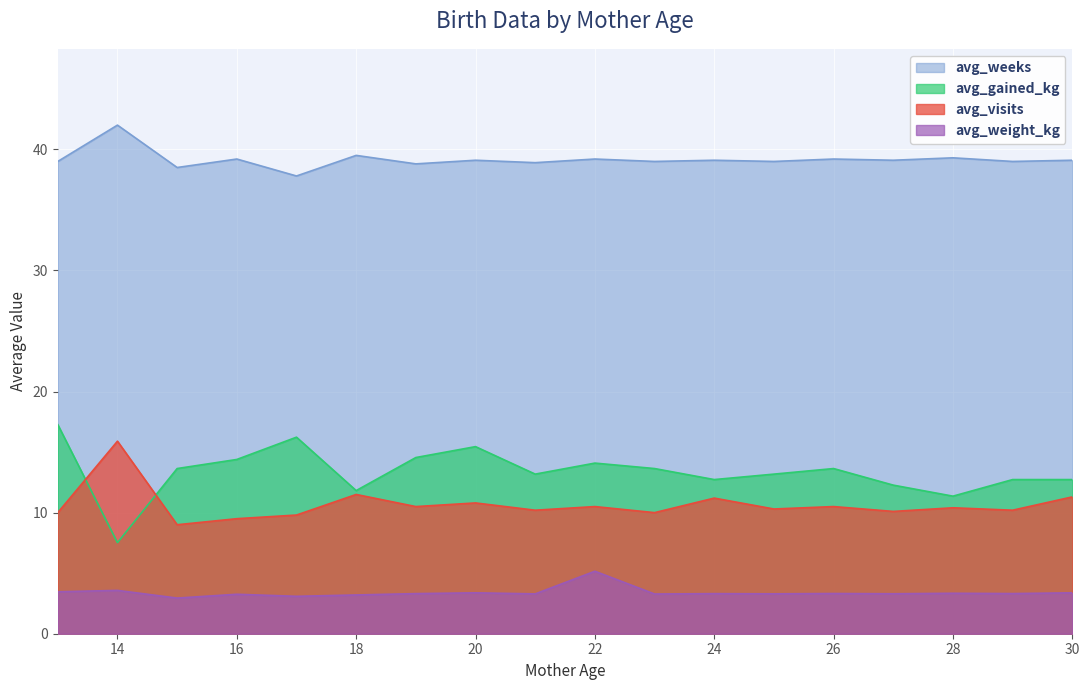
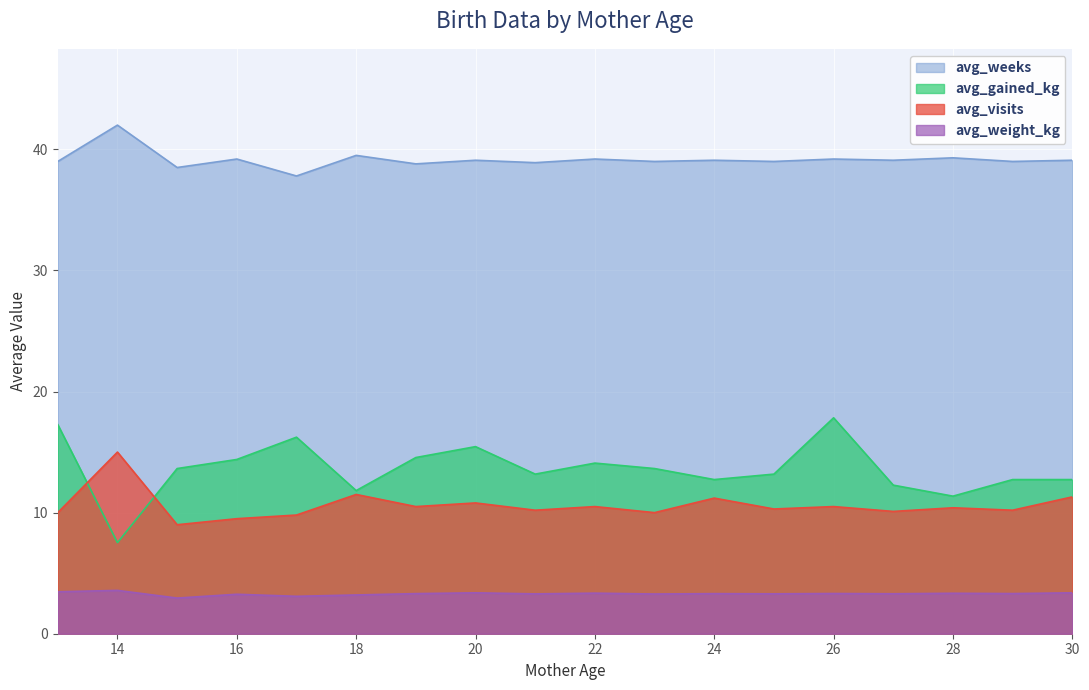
avg_visits, 14: 15.9 -> 15.0
avg_weight_kg, 22: 5.2 -> 3.4
avg_gained_kg, 26: 13.6 -> 17.8
